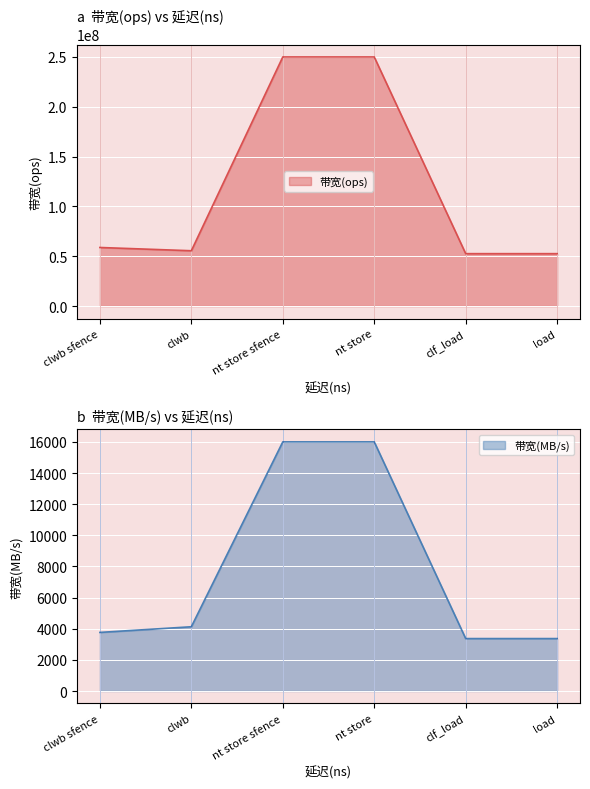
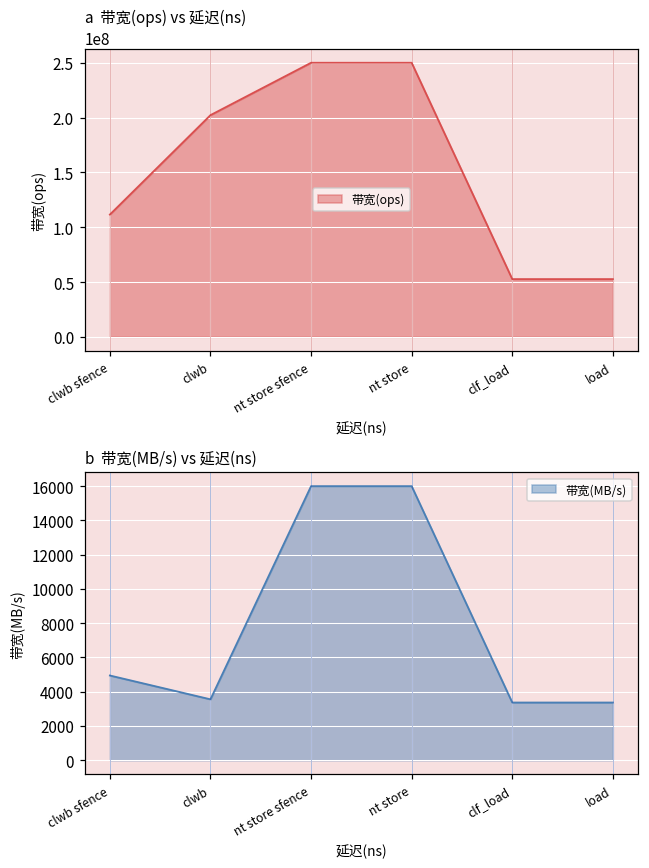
a 带宽(ops) vs 延迟(ns), clwb sfence: 60000000 -> 110000000
a 带宽(ops) vs 延迟(ns), clwb: 60000000 -> 200000000
b 带宽(MB/s) vs 延迟(ns), clwb sfence: 3800 -> 4900
b 带宽(MB/s) vs 延迟(ns), clwb: 4100 -> 3600
